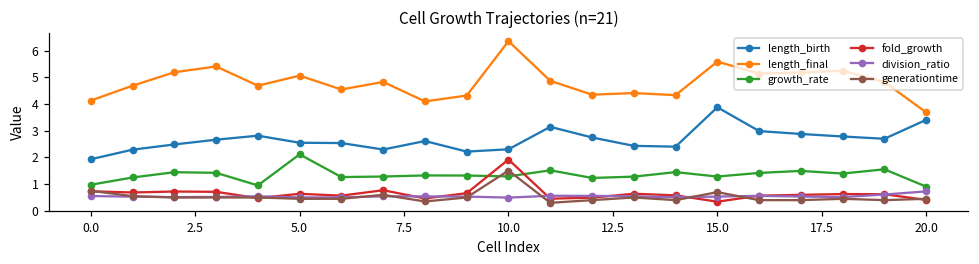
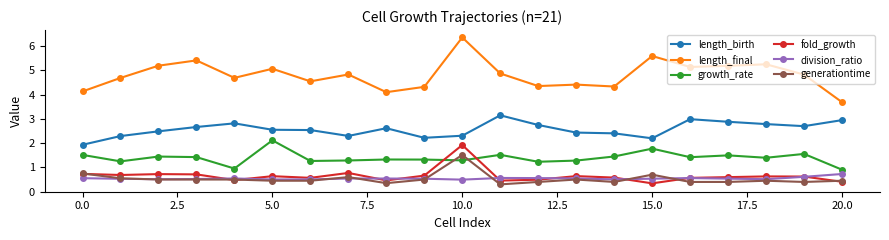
growth_rate, 0.0: 1.0 -> 1.5
length_birth, 15.0: 3.9 -> 2.2
growth_rate, 15.0: 1.3 -> 1.8
length_birth, 20.0: 3.4 -> 2.9
